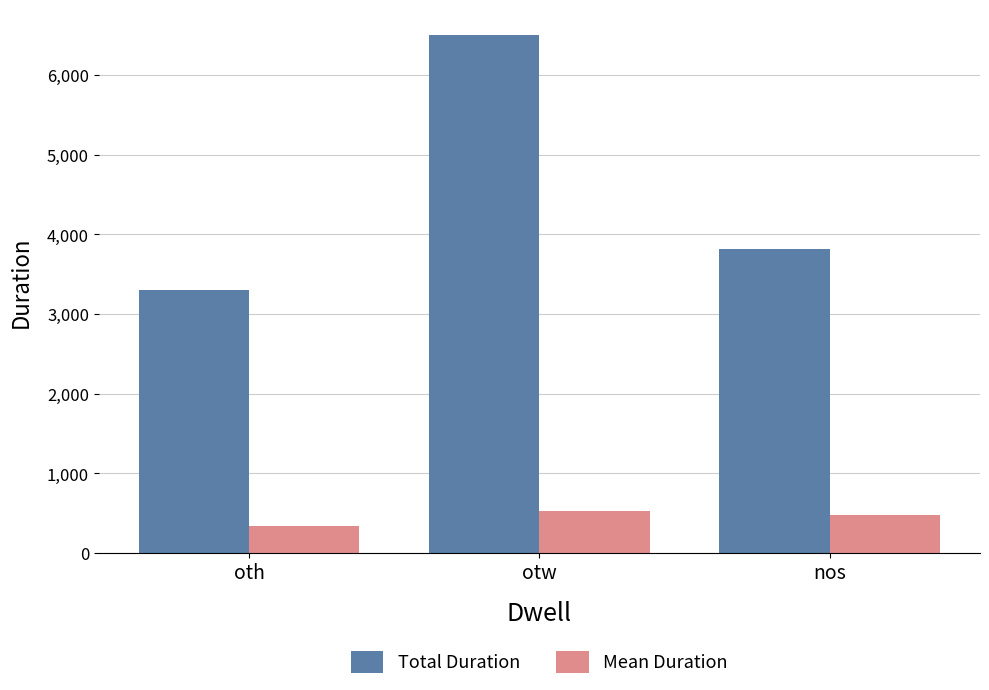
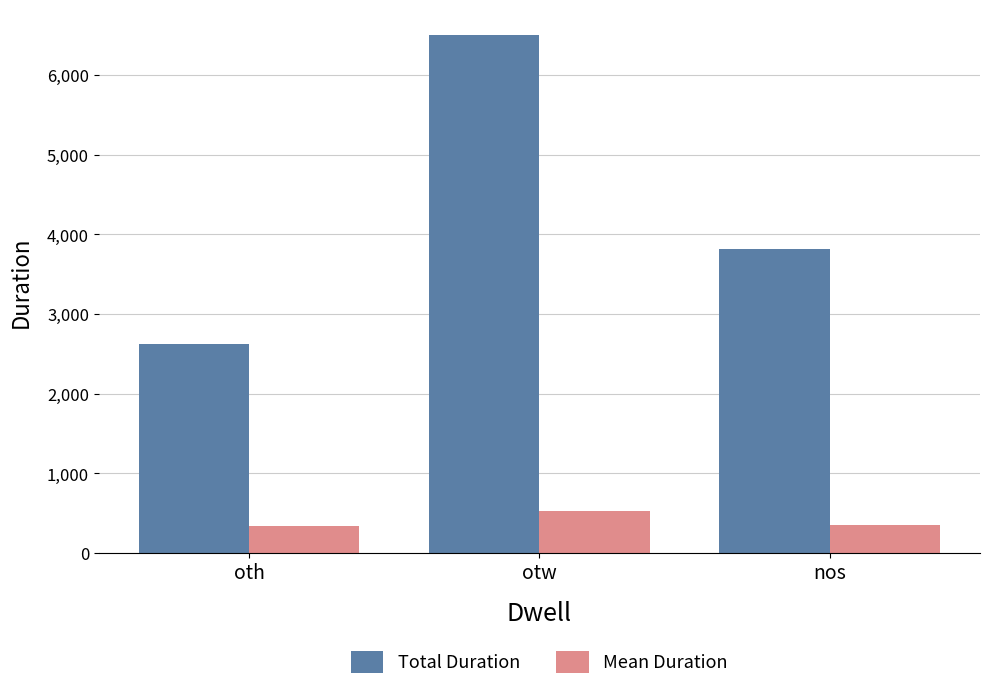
Total Duration, oth: 3,300 -> 2,600
Mean Duration, nos: 500 -> 400
